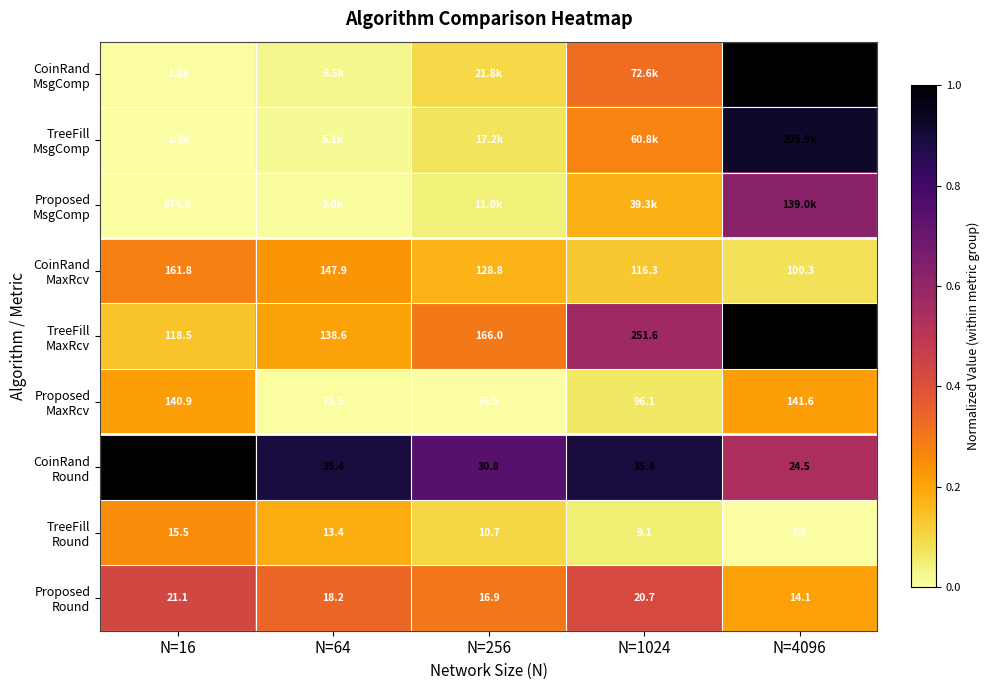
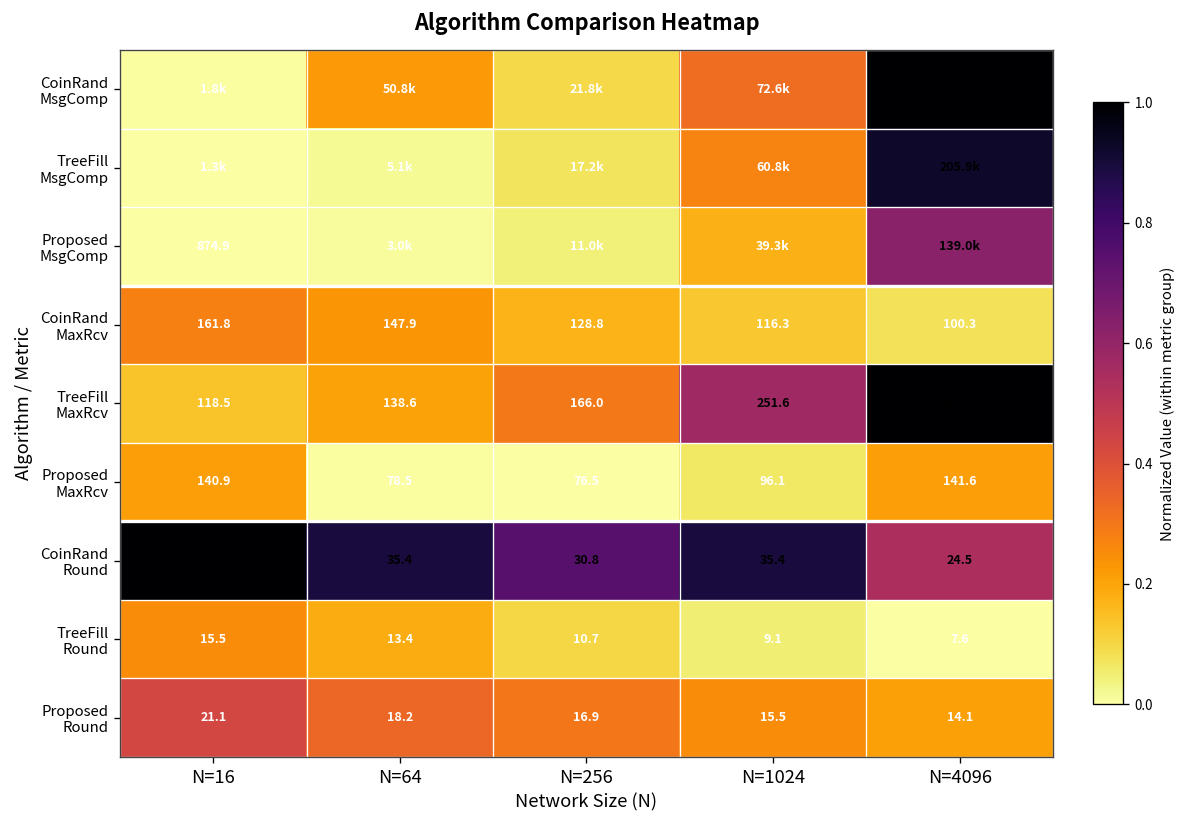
CoinRand MsgComp, N=64: 6.5k -> 50.8k
Proposed Round, N=1024: 20.7 -> 15.5
